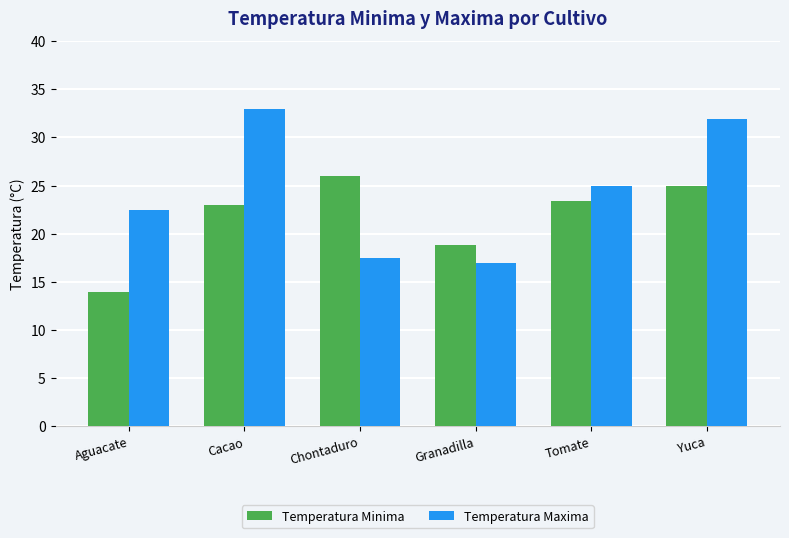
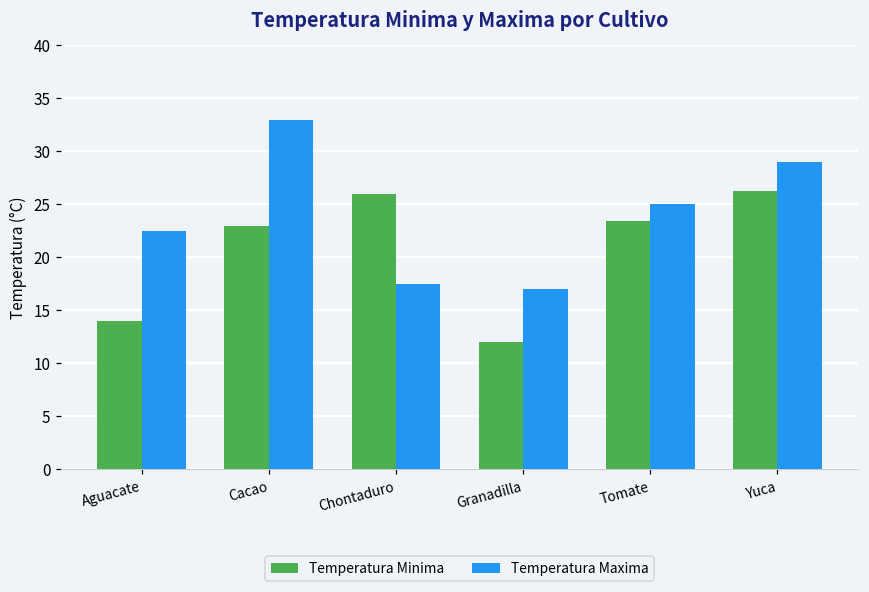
Temperatura Minima, Granadilla: 19 -> 12
Temperatura Minima, Yuca: 25 -> 26
Temperatura Maxima, Yuca: 32 -> 29
